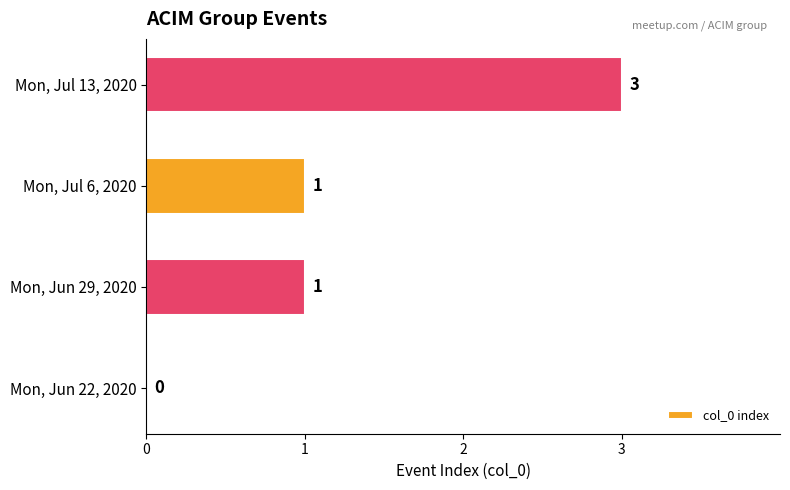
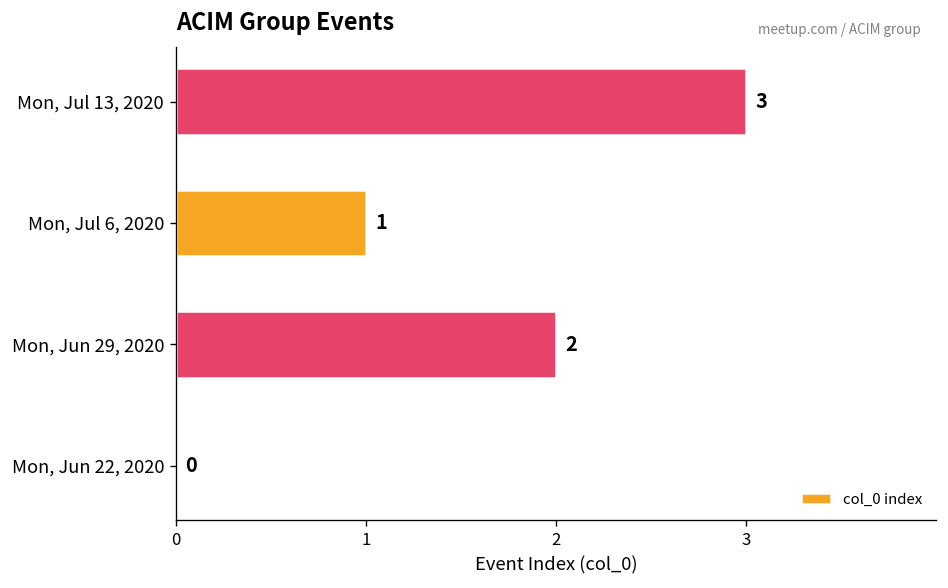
Mon, Jun 29, 2020: 1 -> 2
